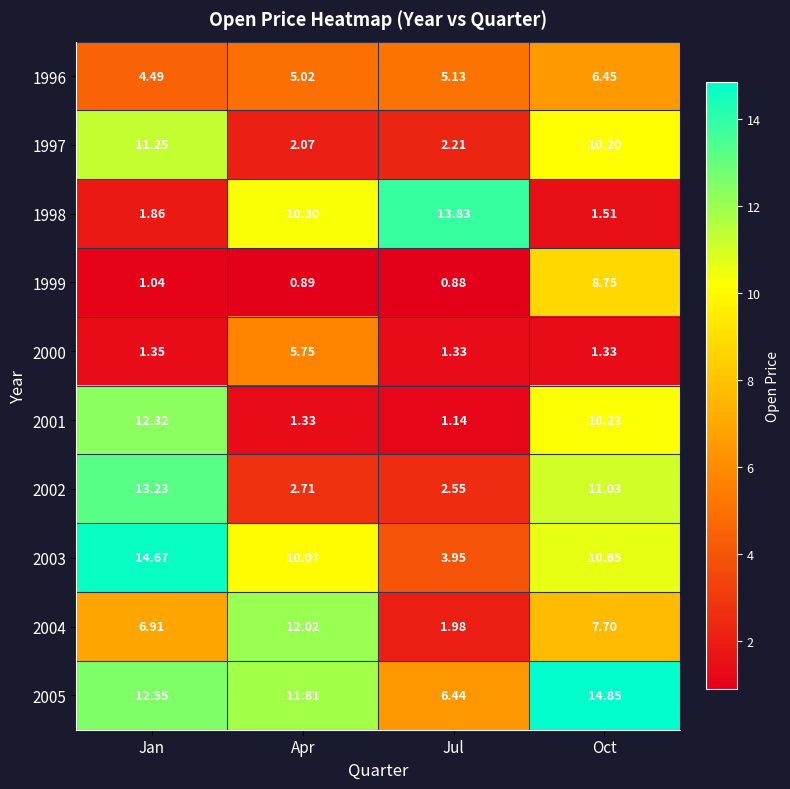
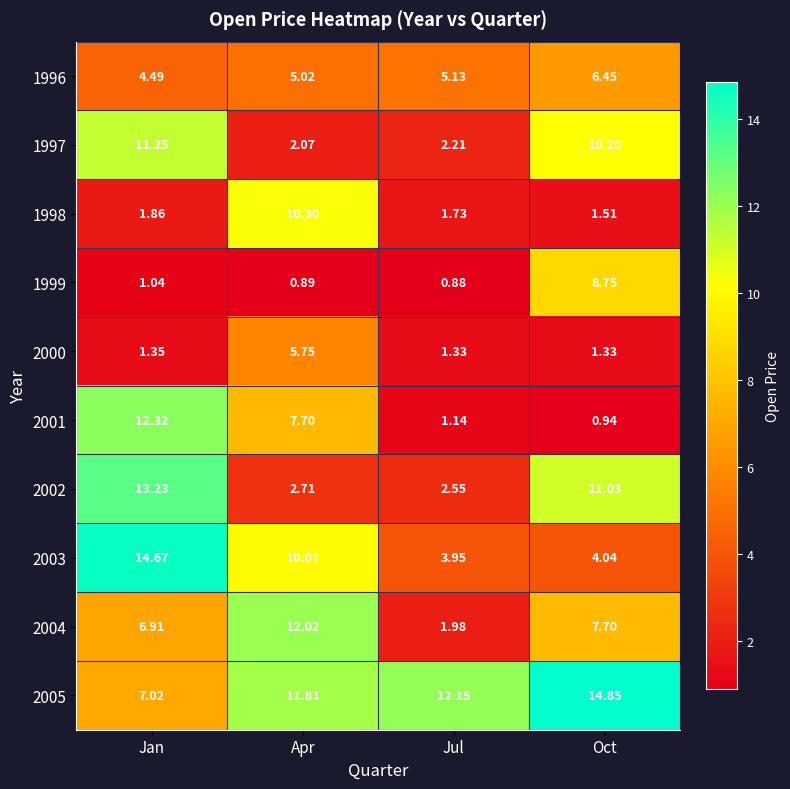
1998, Jul: 13.83 -> 1.73
2001, Apr: 1.33 -> 7.70
2001, Oct: 10.23 -> 0.94
2003, Oct: 10.65 -> 4.04
2005, Jan: 12.55 -> 7.02
2005, Jul: 6.44 -> 12.15
